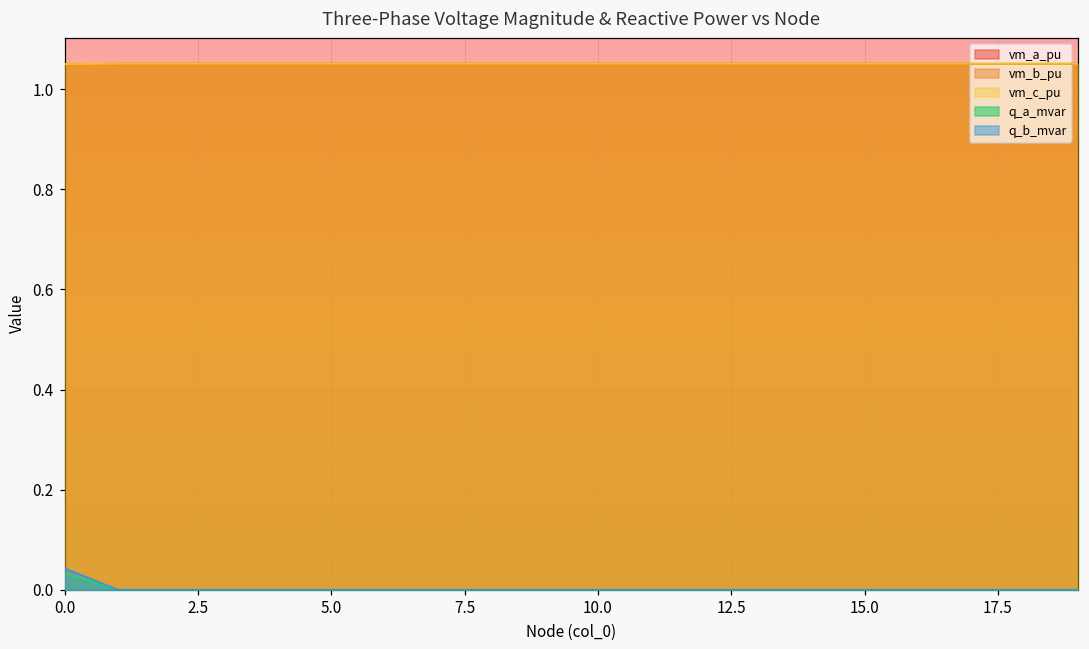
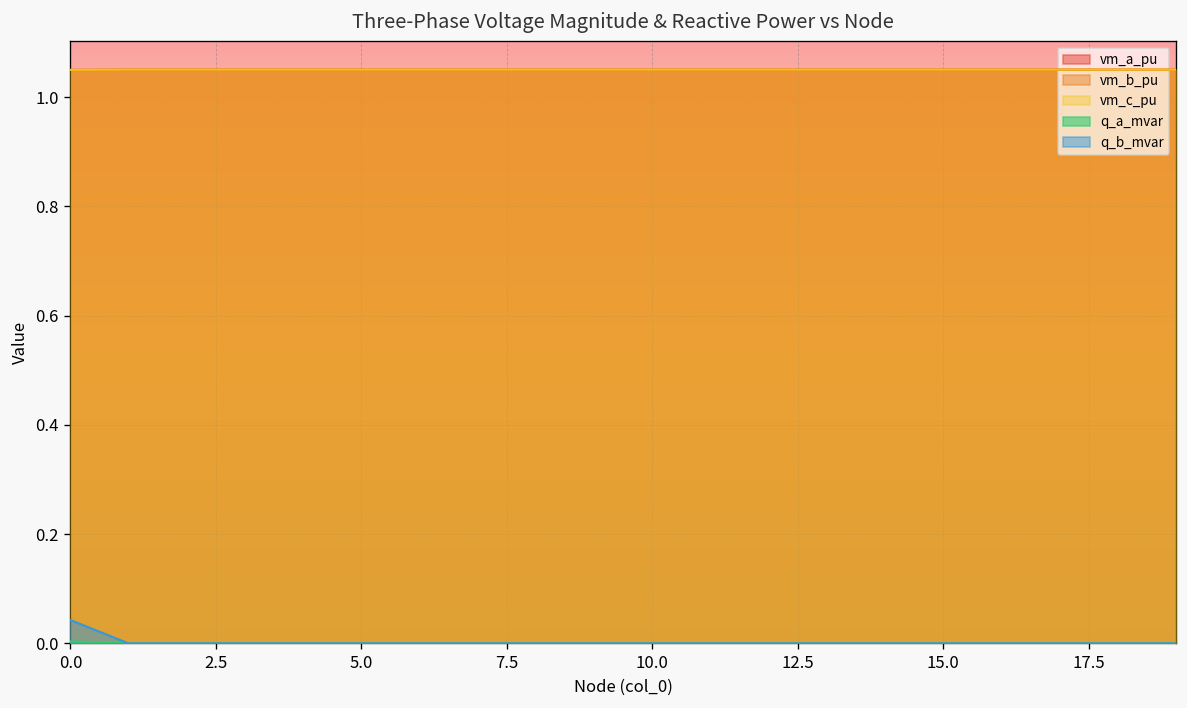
q_a_mvar, 0.0: 0.03 -> 0.00
